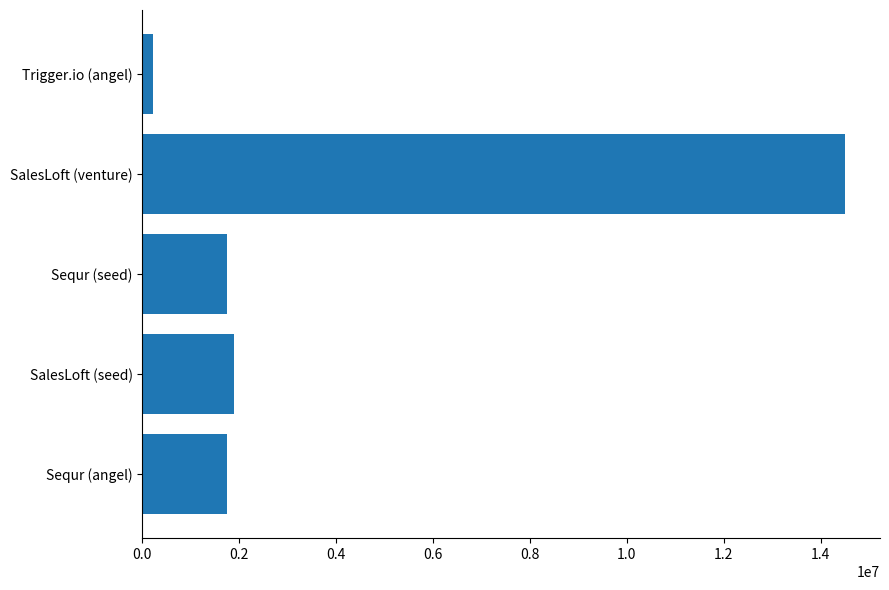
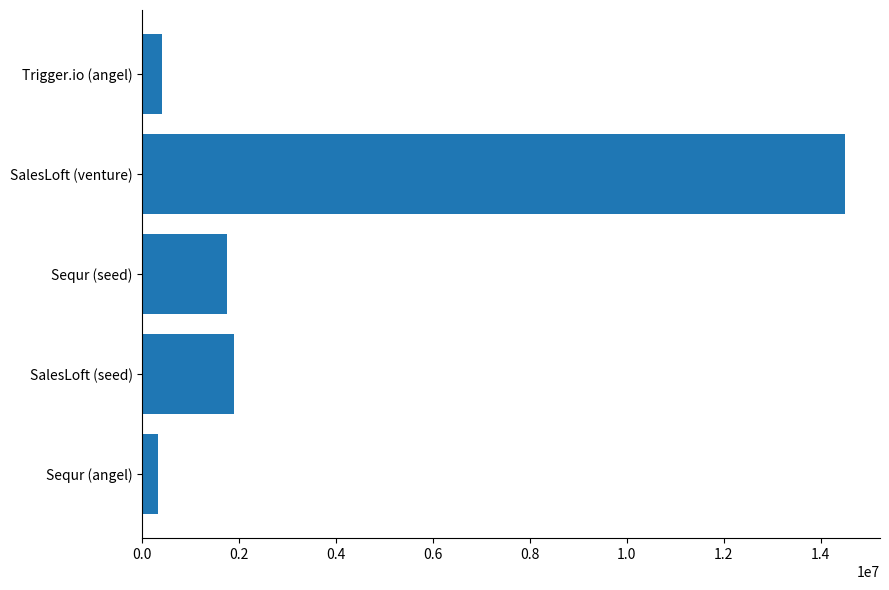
Trigger.io (angel): 200000 -> 400000
Sequr (angel): 1700000 -> 300000
